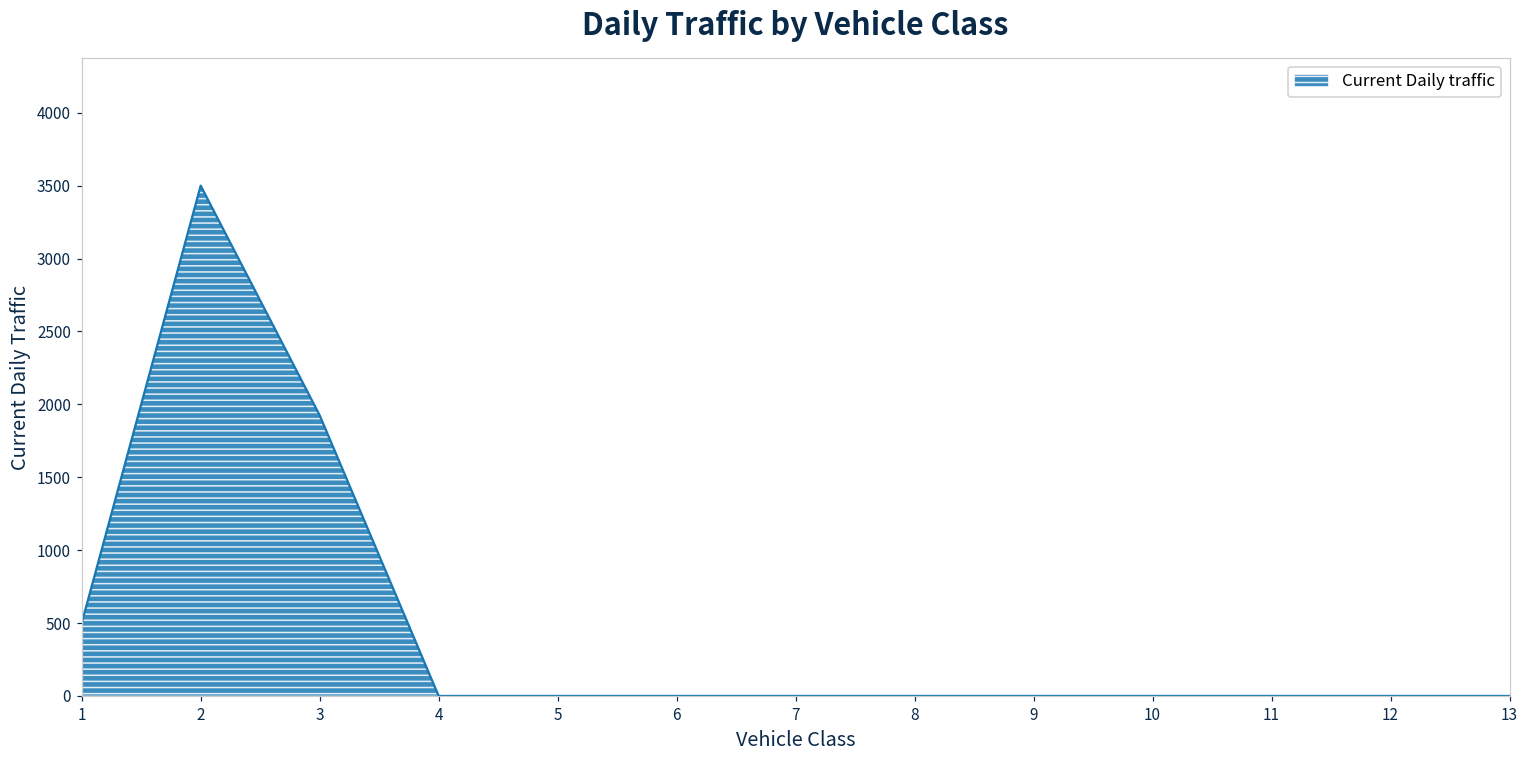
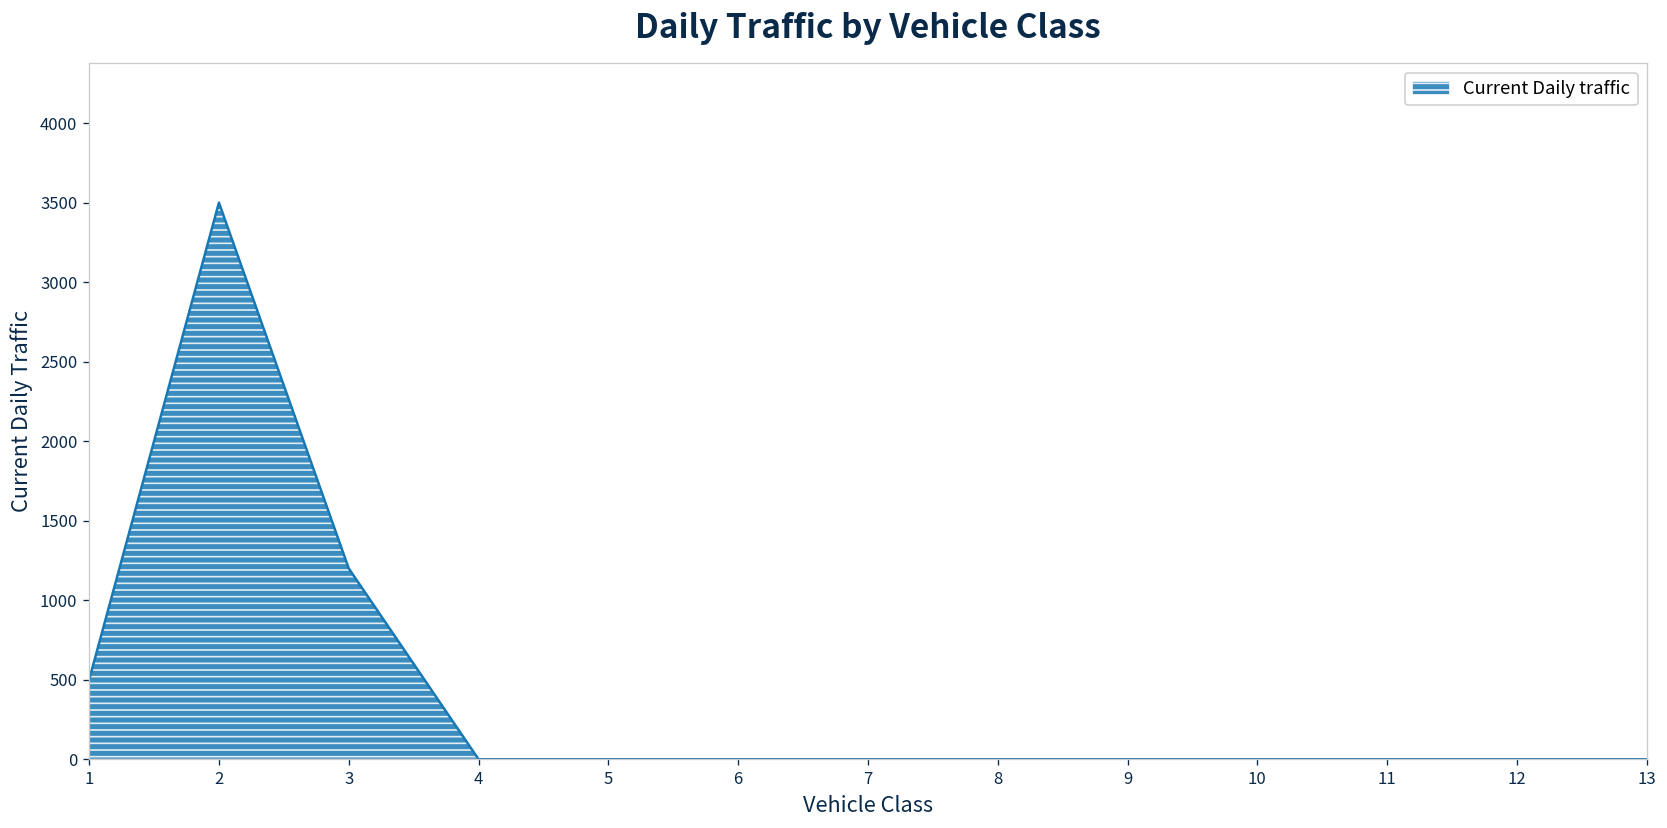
3: 1930 -> 1200
